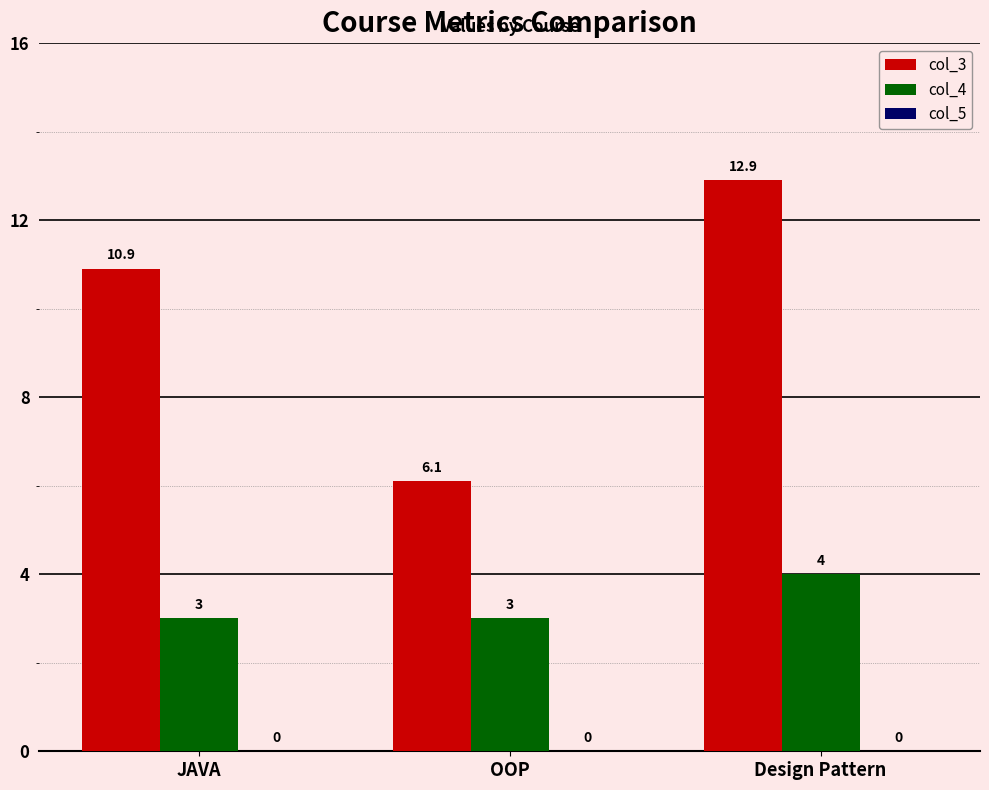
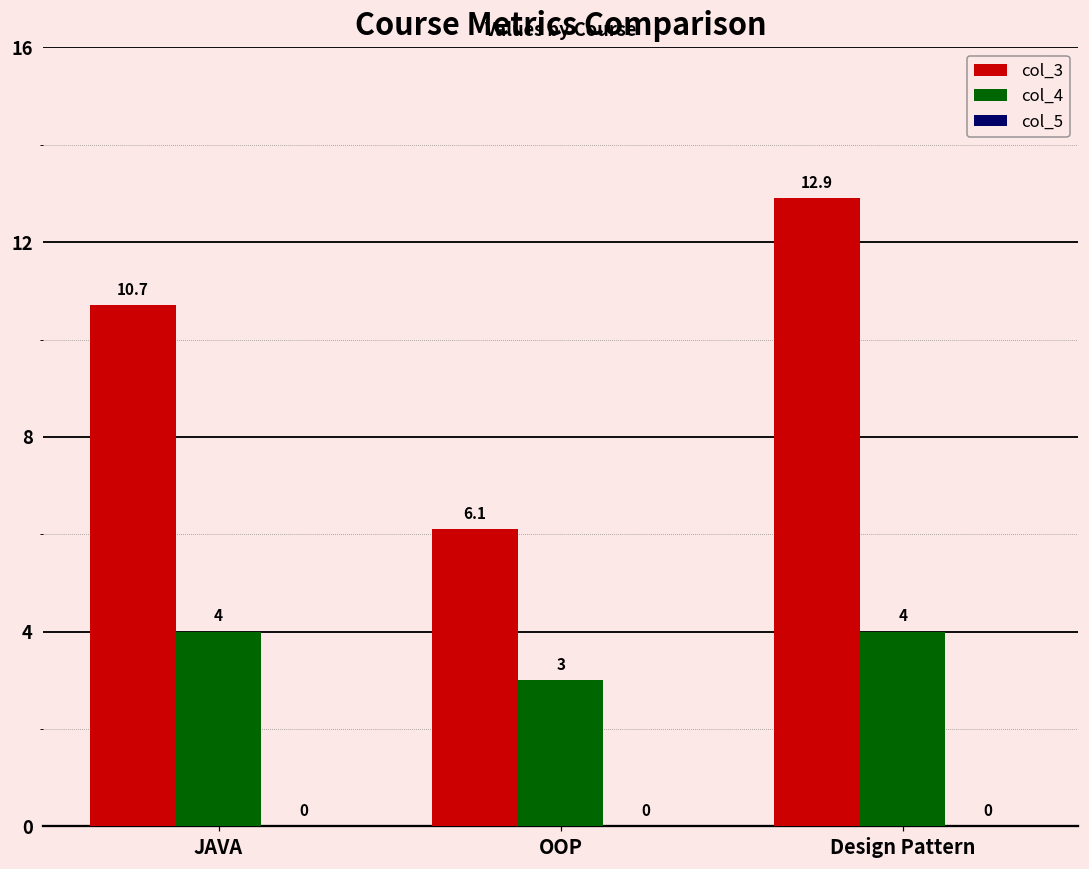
col_3, JAVA: 10.9 -> 10.7
col_4, JAVA: 3 -> 4
